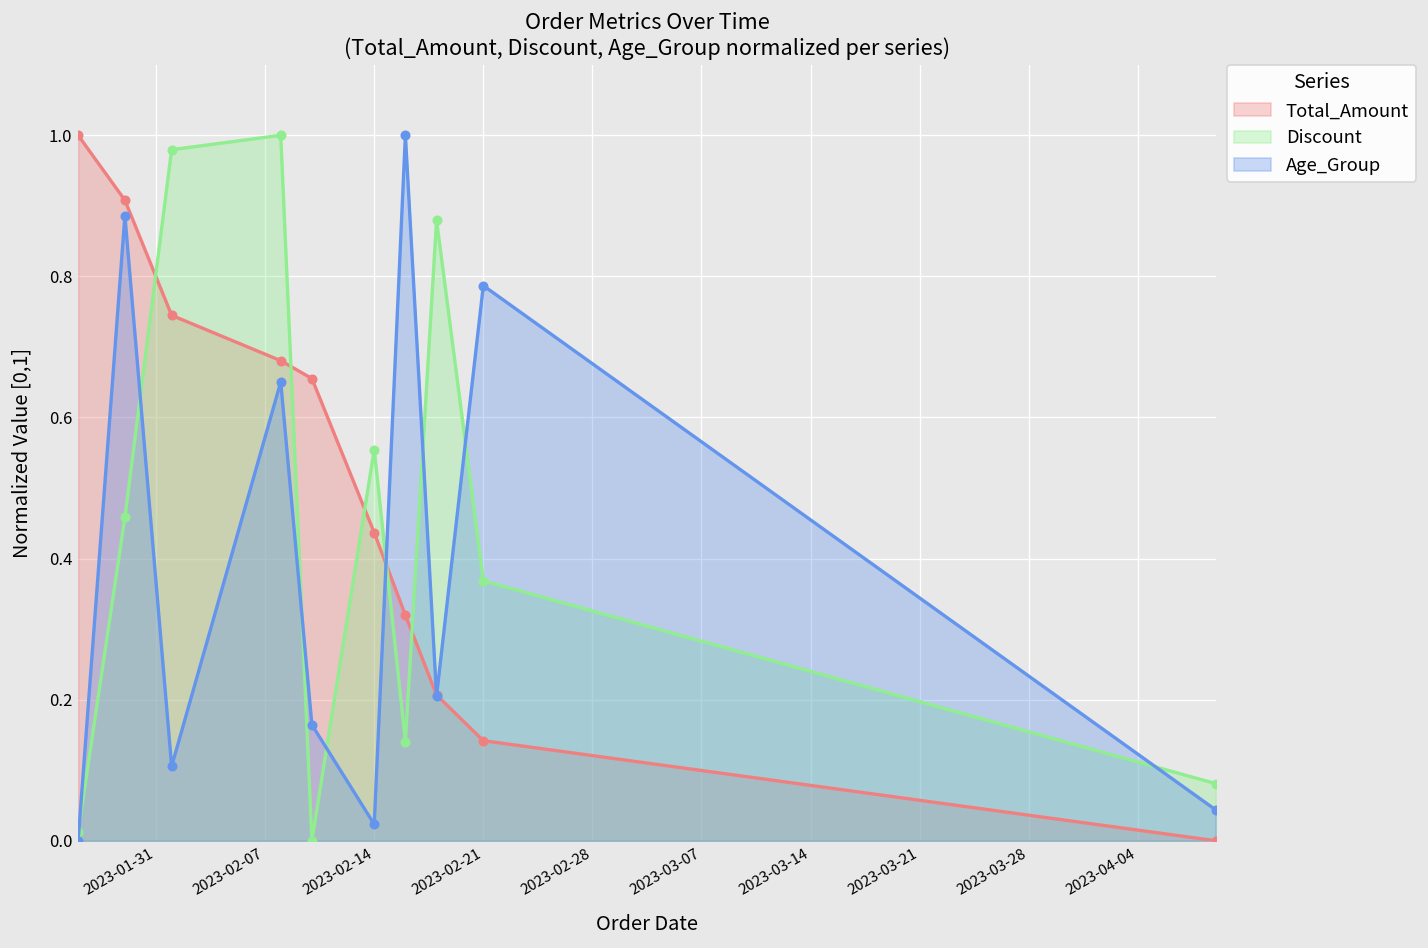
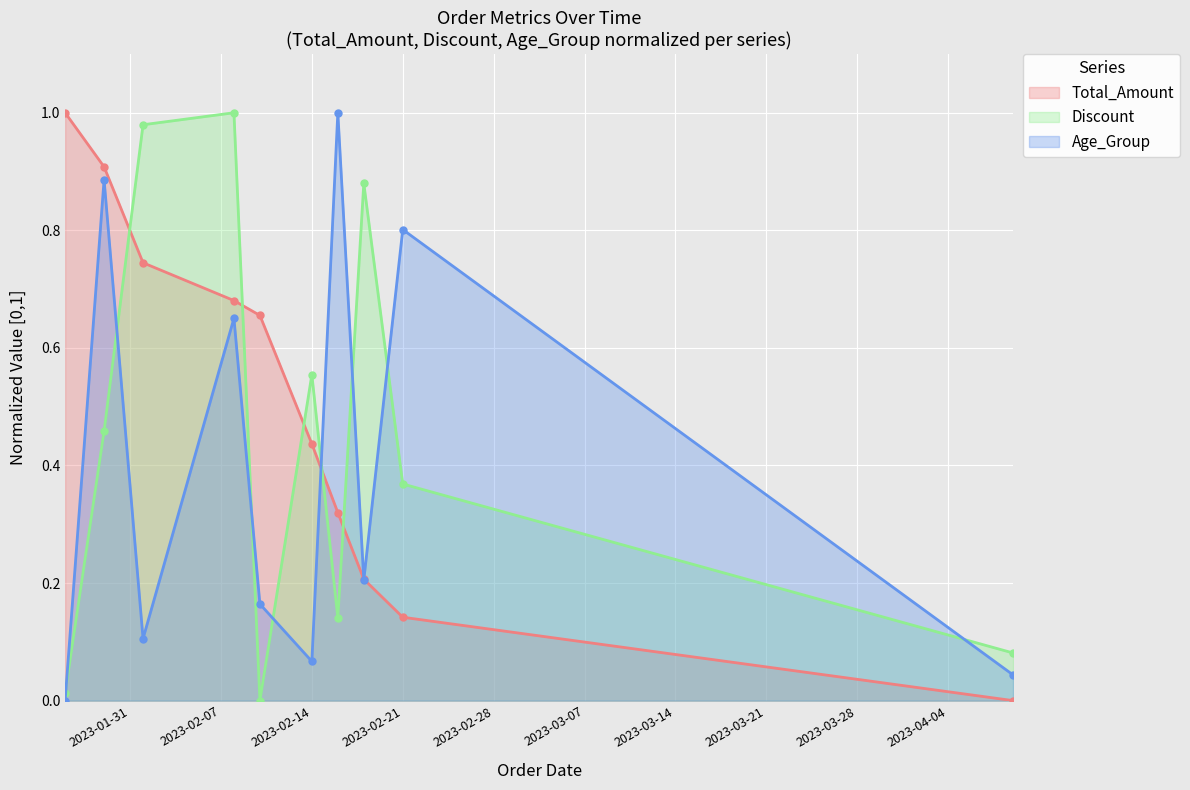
Age_Group, 2023-02-14: 0.02 -> 0.07
Age_Group, 2023-02-21: 0.79 -> 0.80
